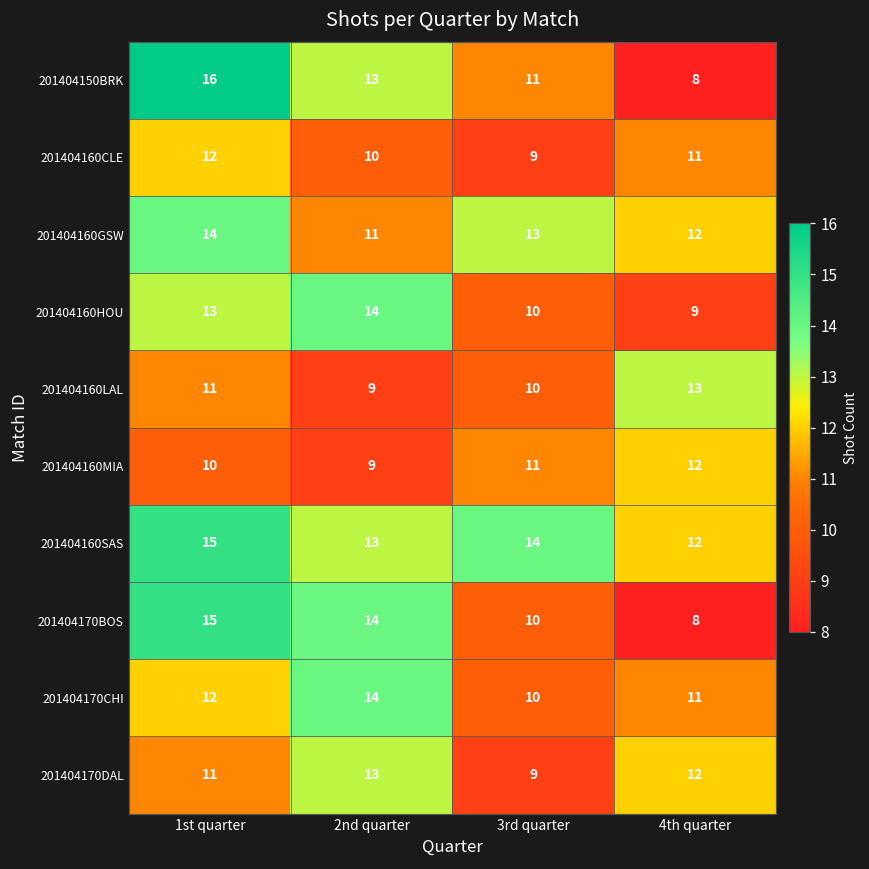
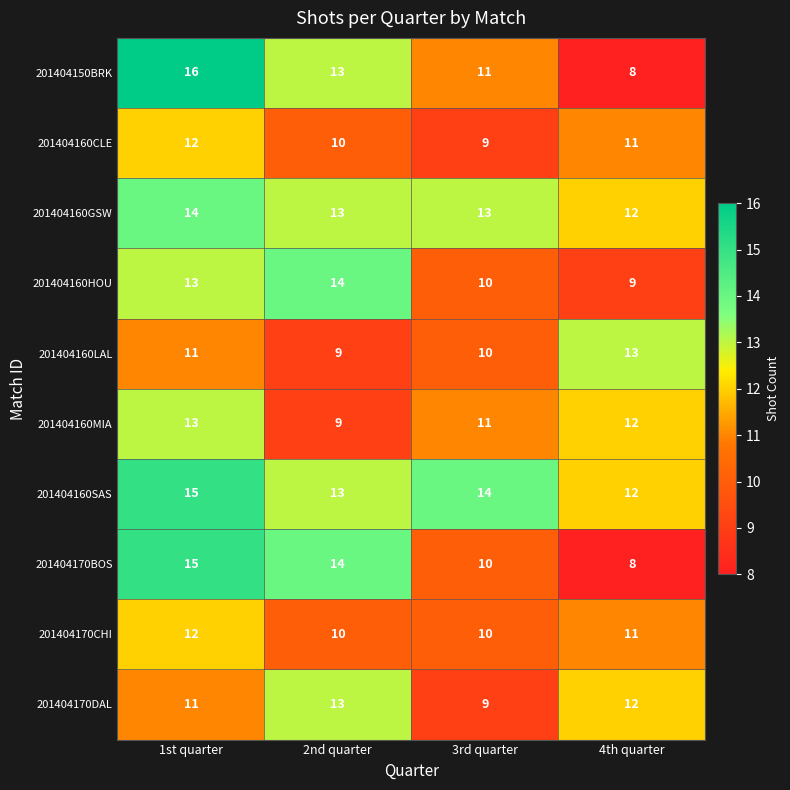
201404160GSW, 2nd quarter: 11 -> 13
201404160MIA, 1st quarter: 10 -> 13
201404170CHI, 2nd quarter: 14 -> 10
